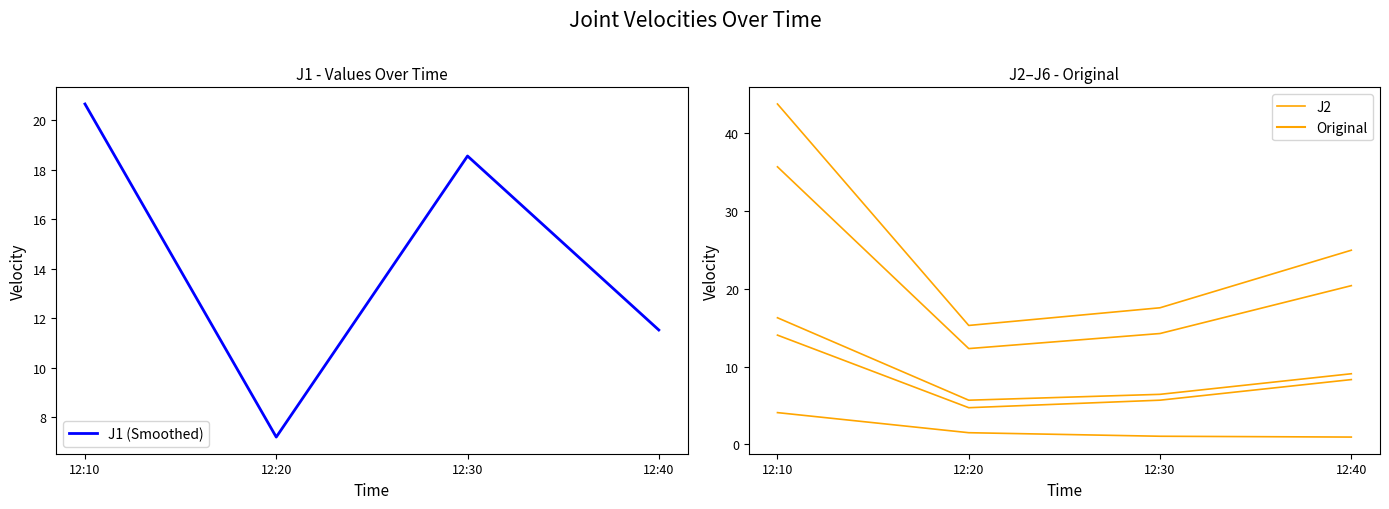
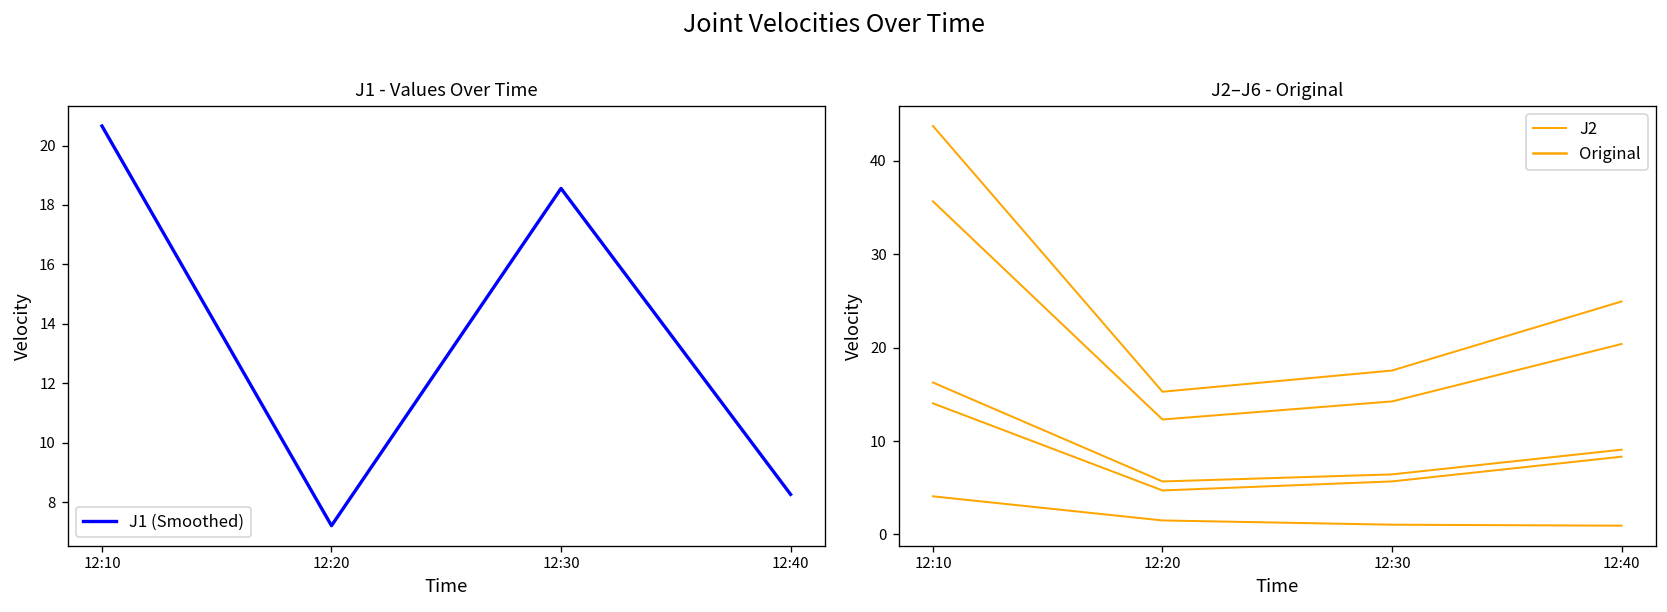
J1 - Values Over Time, 12:40: 11.5 -> 8.3
